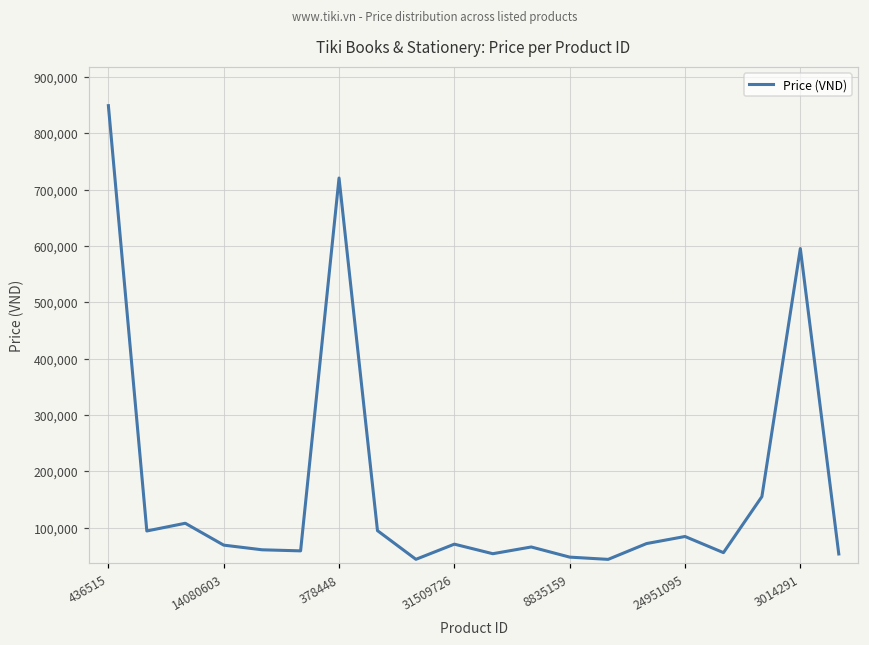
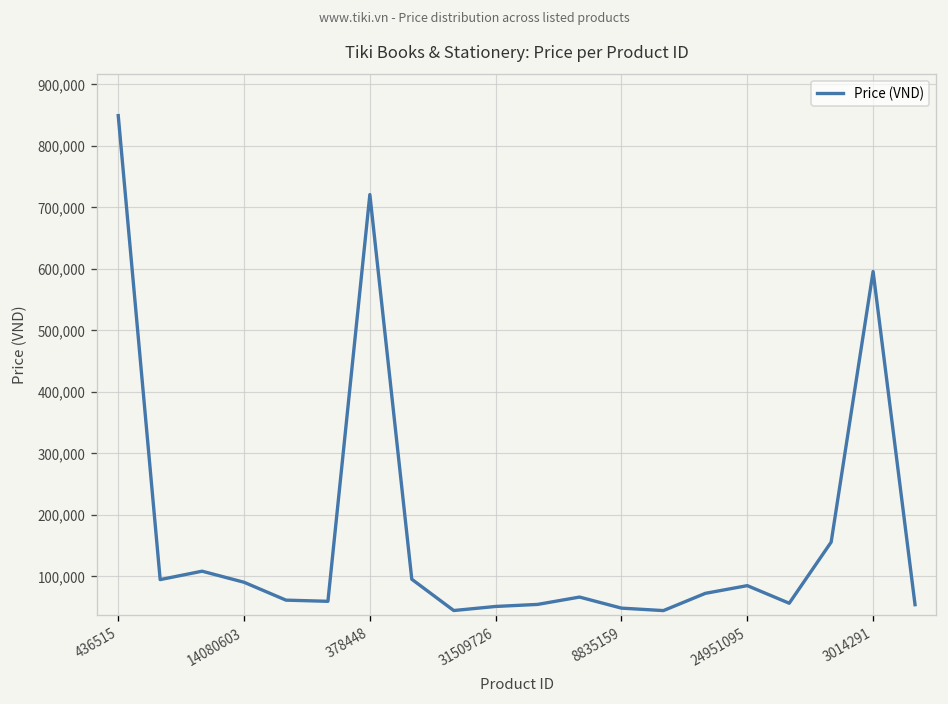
14080603: 70,000 -> 90,000
31509726: 70,000 -> 50,000
